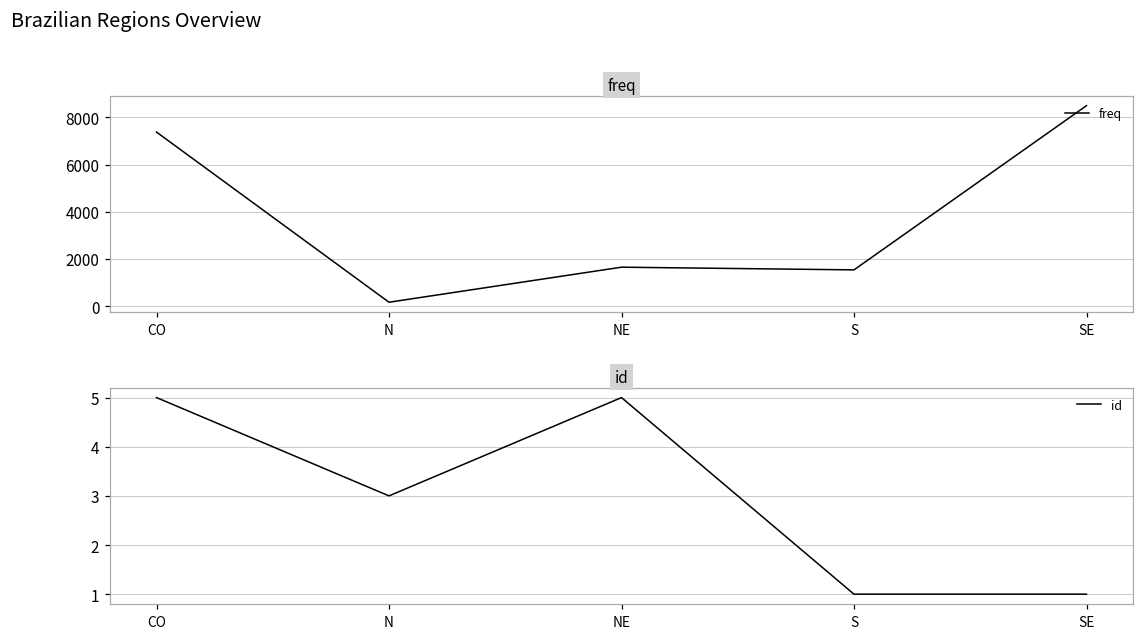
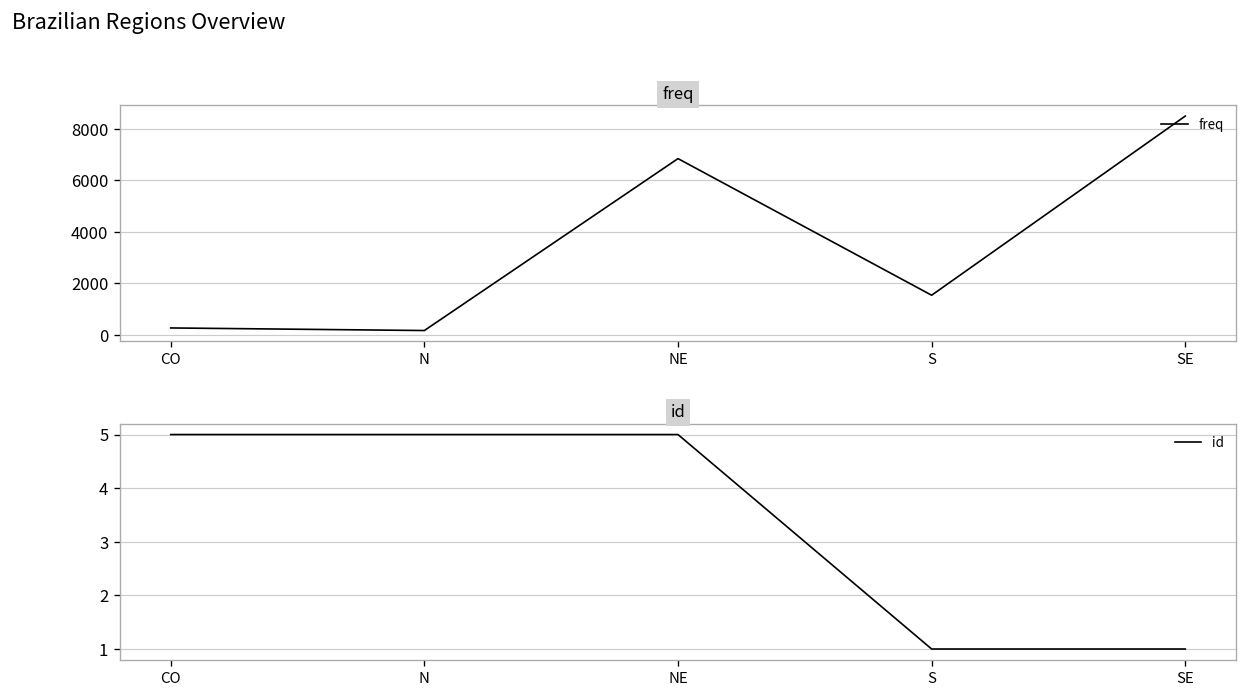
freq, CO: 7400 -> 300
freq, NE: 1700 -> 6800
id, N: 3 -> 5
